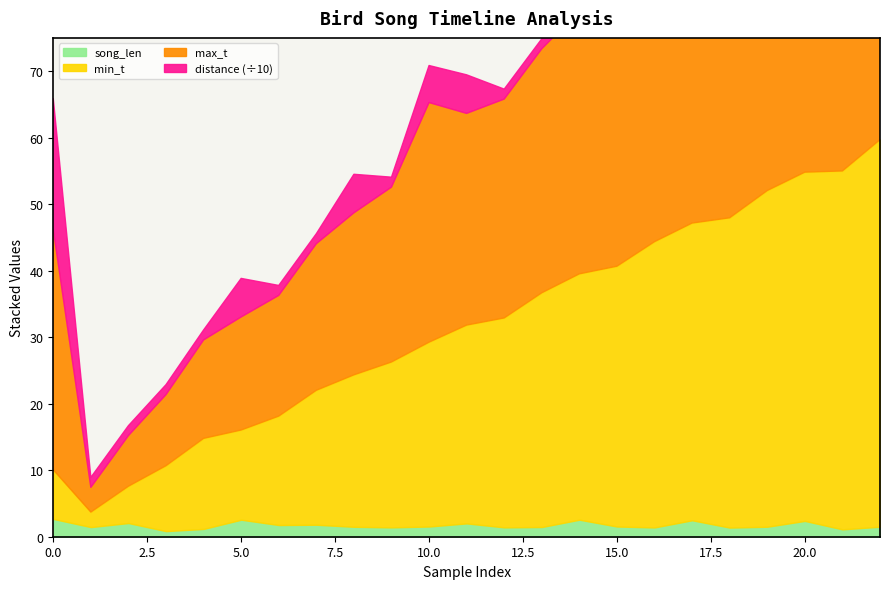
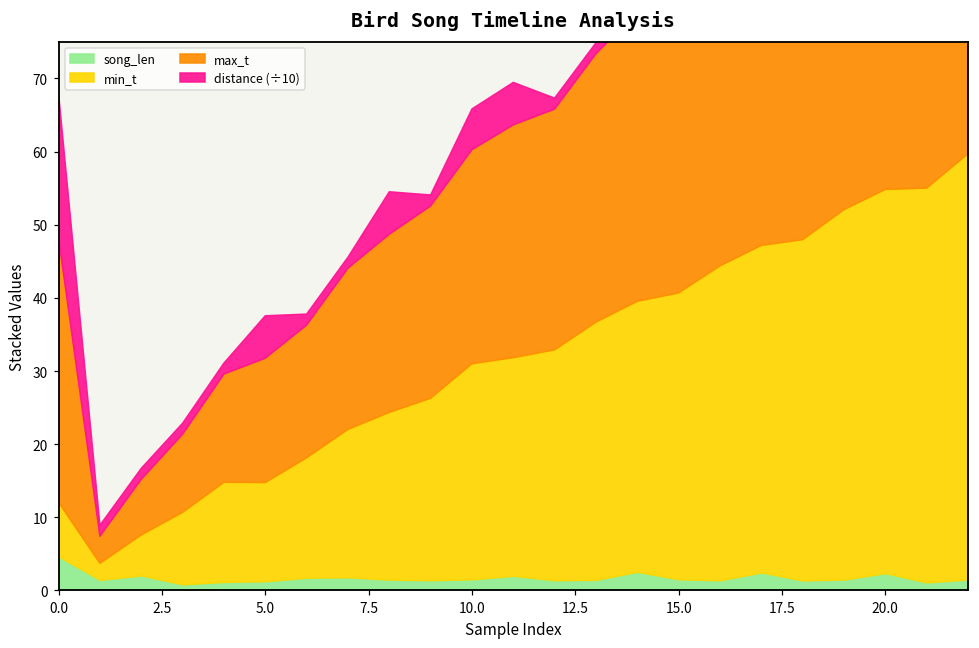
song_len, 0.0: 3 -> 5
song_len, 5.0: 3 -> 1
min_t, 10.0: 28 -> 29
max_t, 10.0: 36 -> 29
